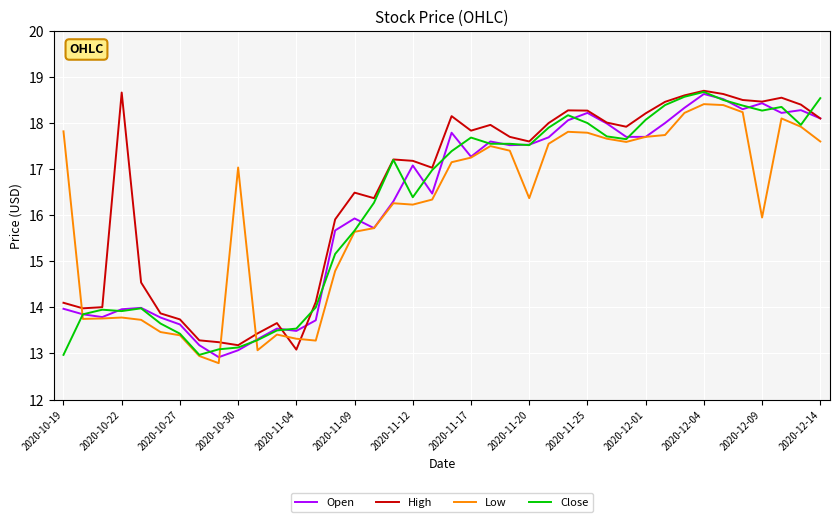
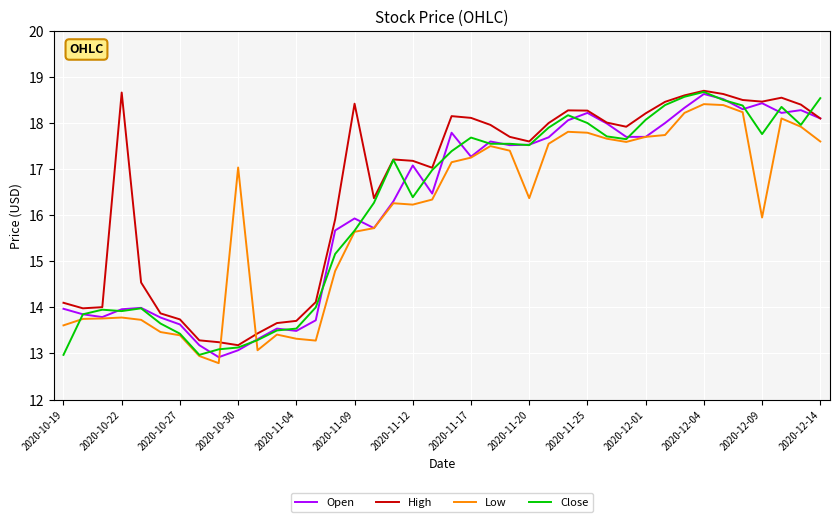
Low, 2020-10-19: 17.8 -> 13.6
High, 2020-11-04: 13.1 -> 13.7
High, 2020-11-09: 16.5 -> 18.4
High, 2020-11-17: 17.8 -> 18.1
Close, 2020-12-09: 18.3 -> 17.8
